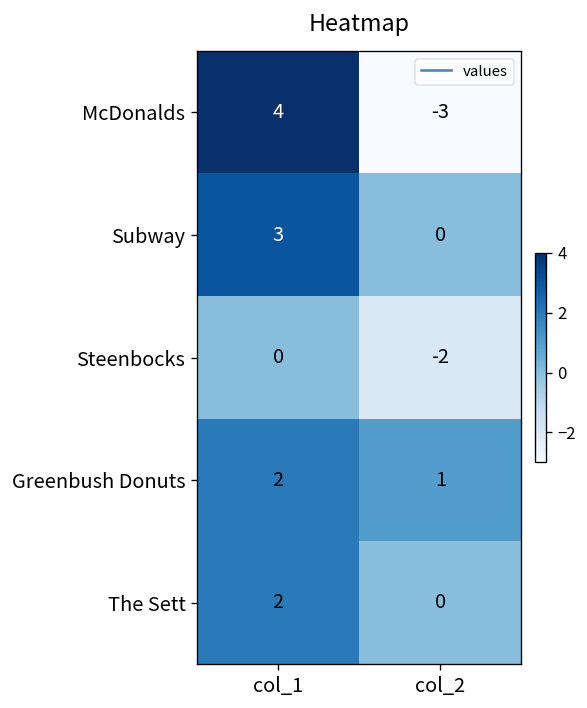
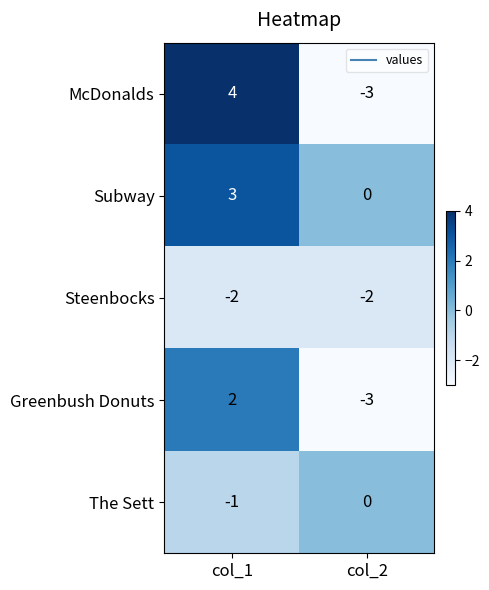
Steenbocks, col_1: 0 -> -2
Greenbush Donuts, col_2: 1 -> -3
The Sett, col_1: 2 -> -1
